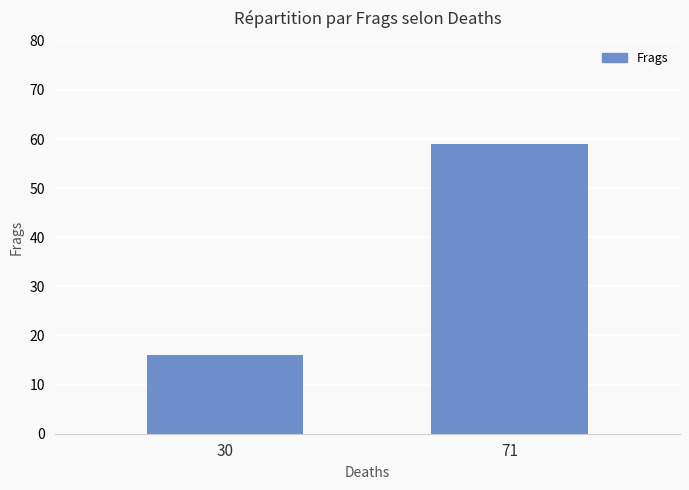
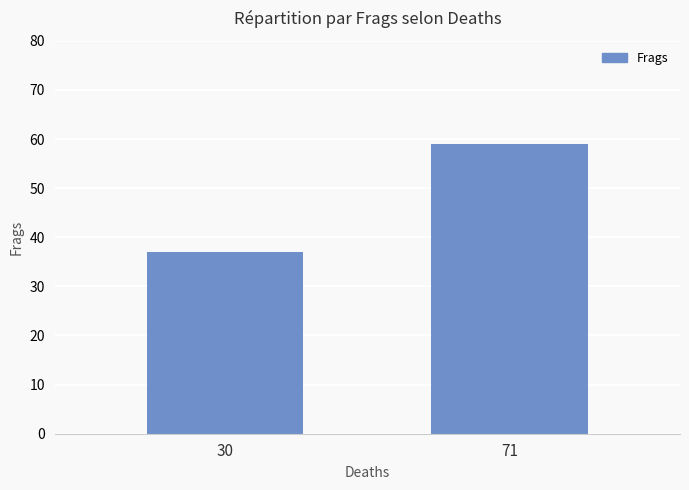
30: 16 -> 37
